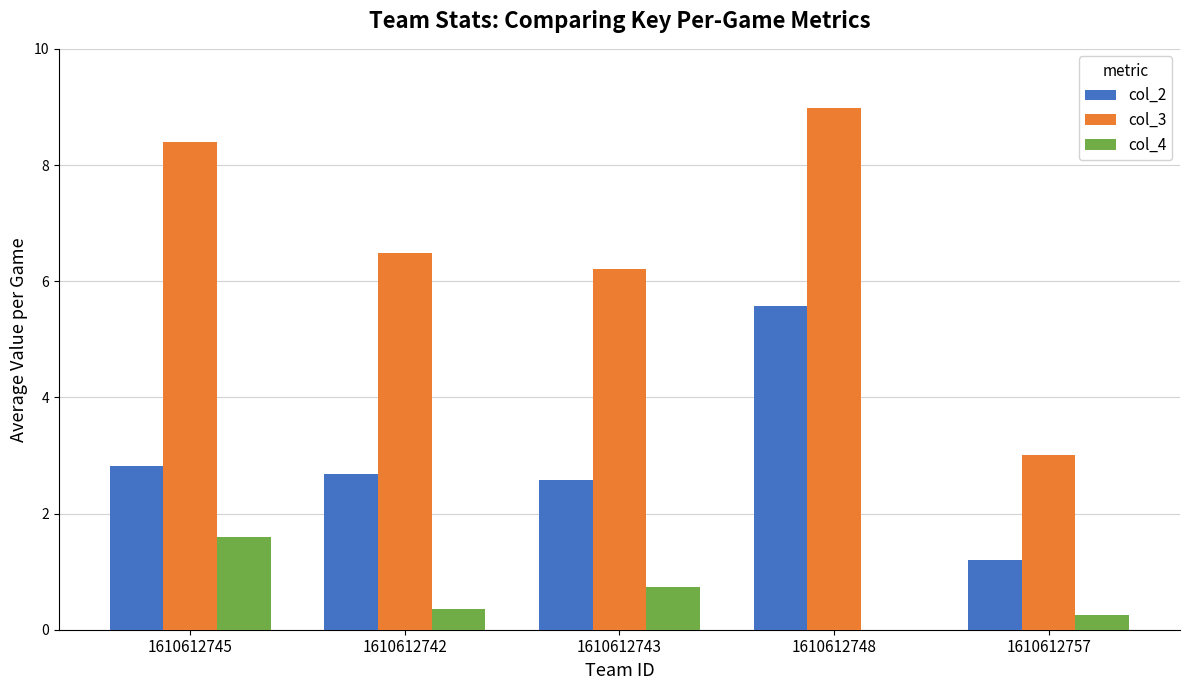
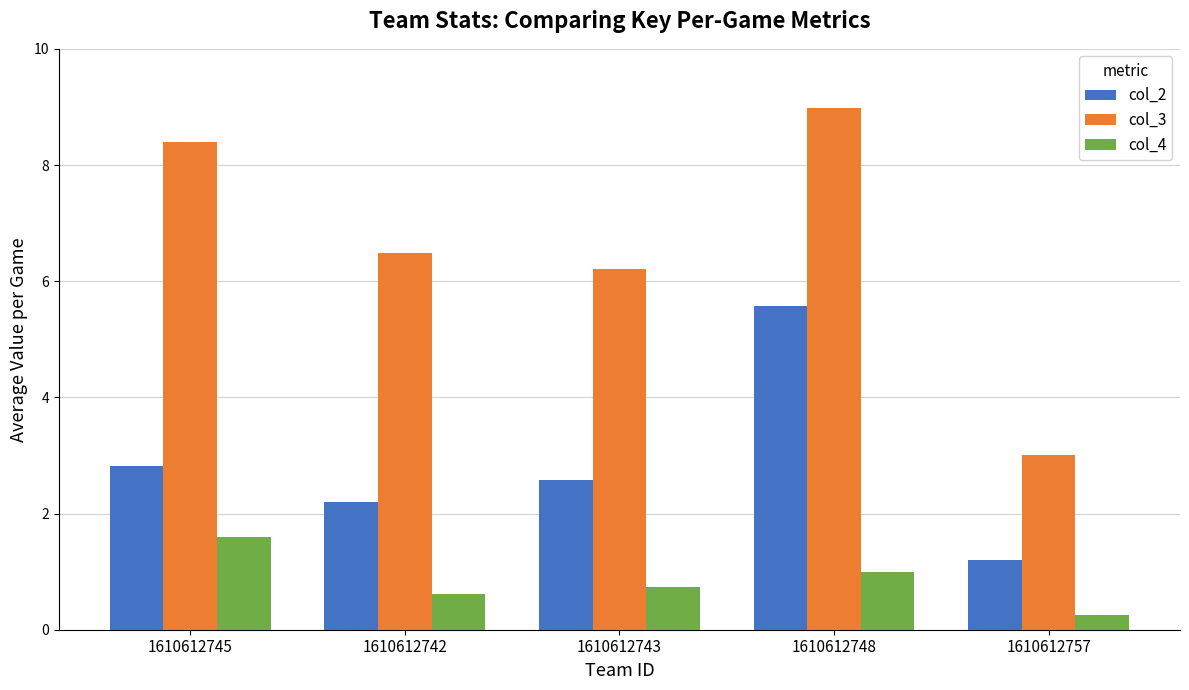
col_2, 1610612742: 2.7 -> 2.2
col_4, 1610612742: 0.4 -> 0.6
col_4, 1610612748: 0 -> 1
